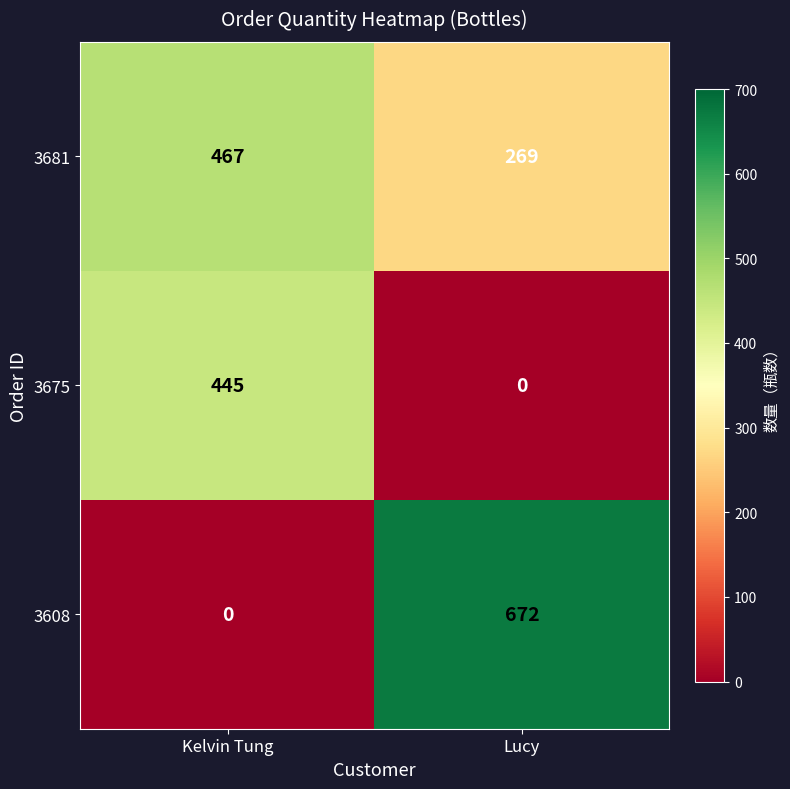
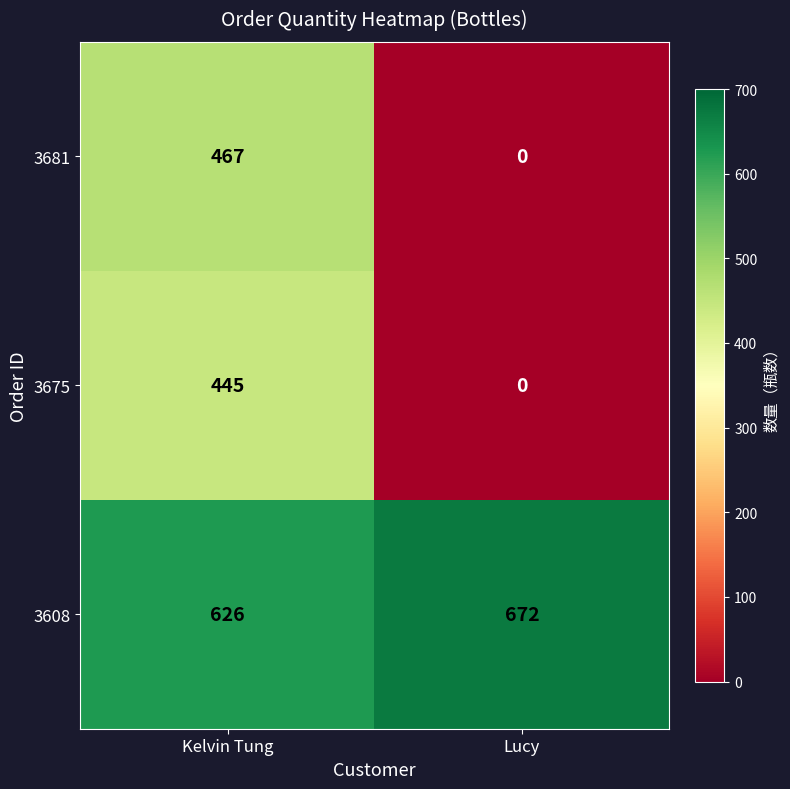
3681, Lucy: 269 -> 0
3608, Kelvin Tung: 0 -> 626
